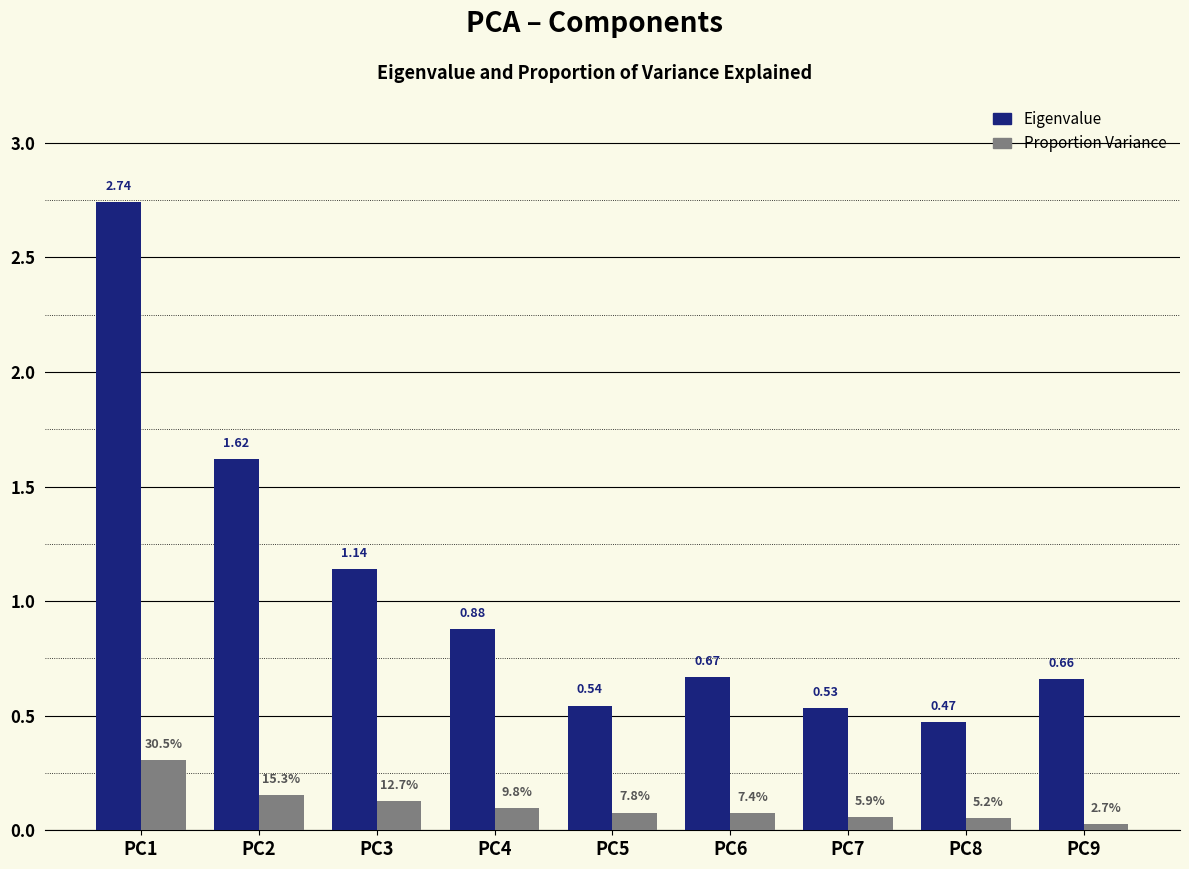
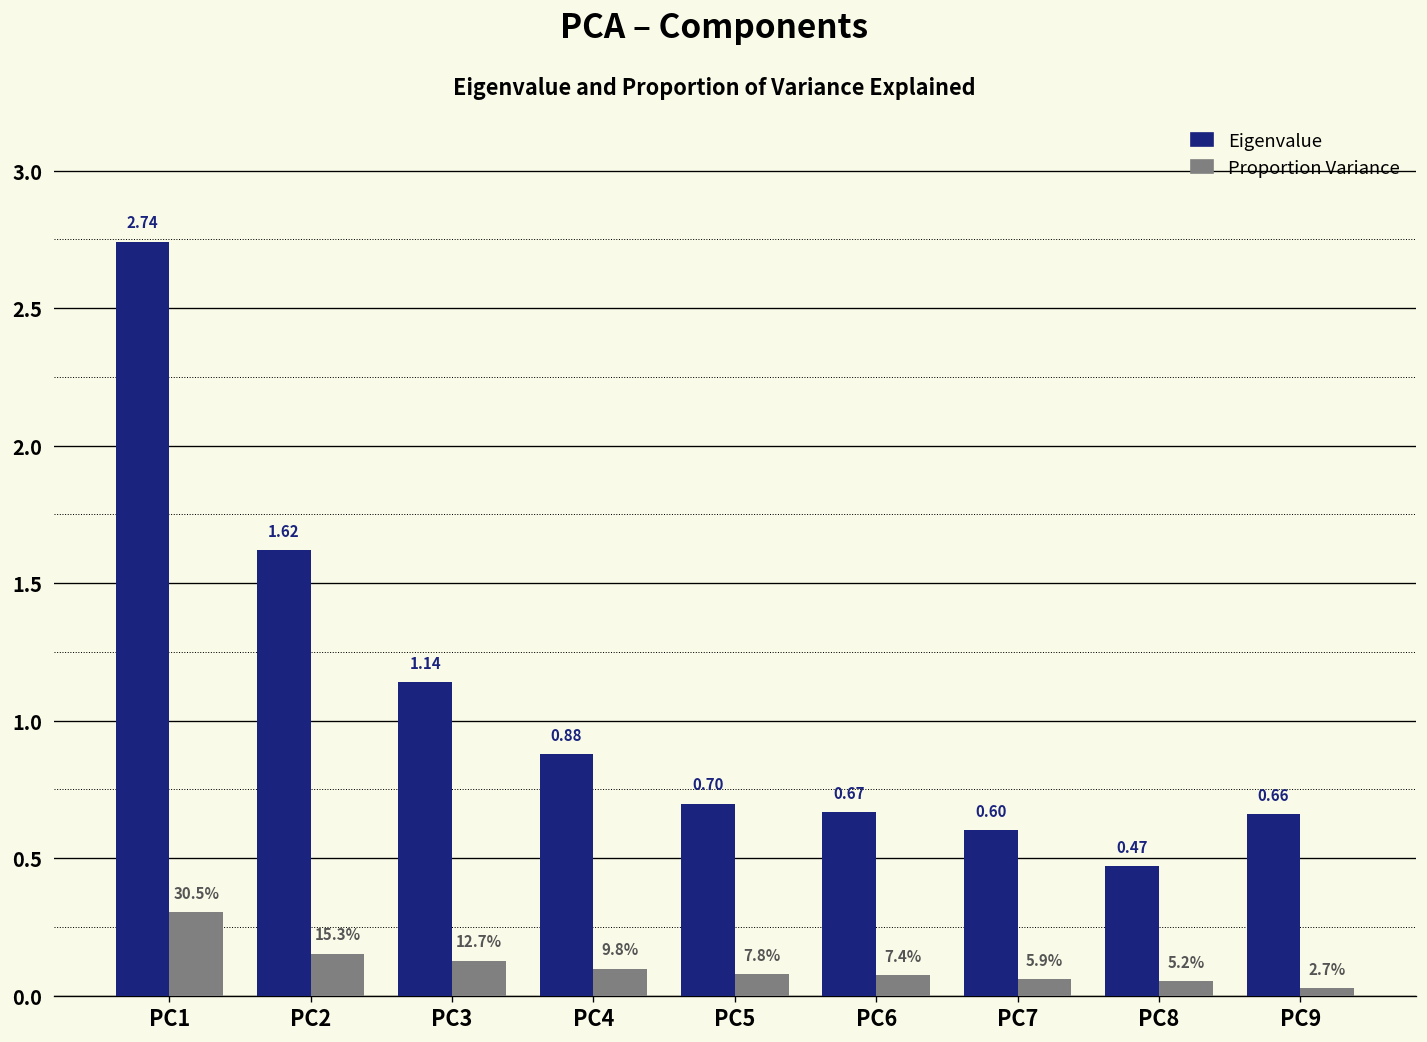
Eigenvalue, PC5: 0.54 -> 0.70
Eigenvalue, PC7: 0.53 -> 0.60
